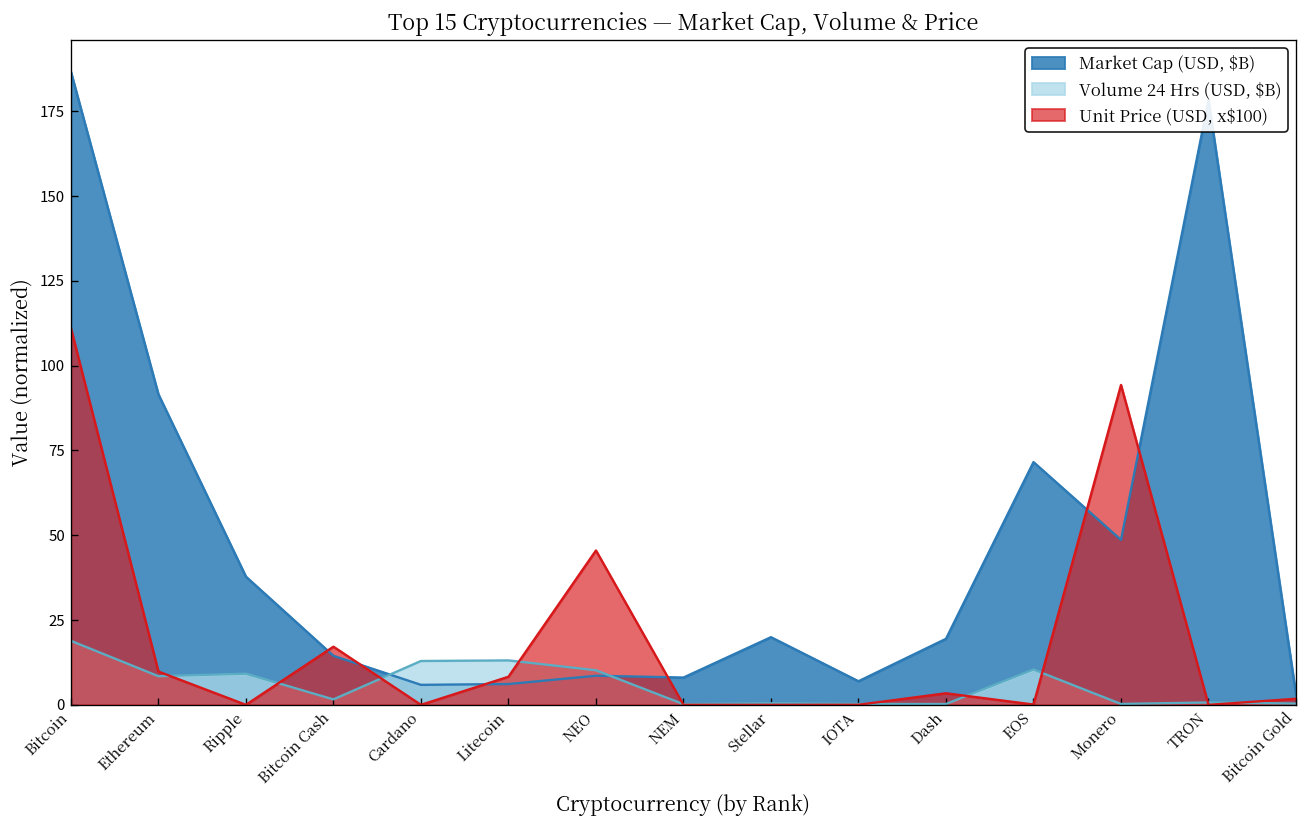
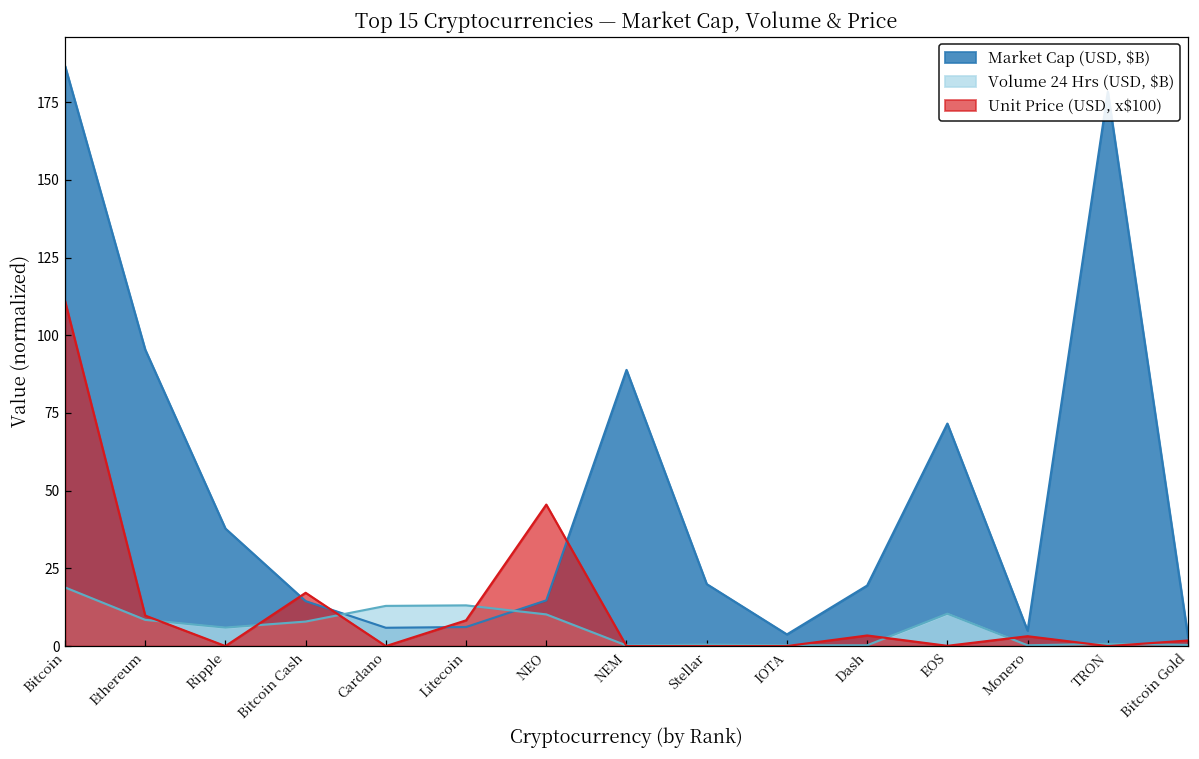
Market Cap (USD, $B), Ethereum: 92 -> 95
Volume 24 Hrs (USD, $B), Ripple: 9 -> 6
Volume 24 Hrs (USD, $B), Bitcoin Cash: 2 -> 8
Market Cap (USD, $B), NEO: 9 -> 15
Market Cap (USD, $B), NEM: 8 -> 89
Market Cap (USD, $B), IOTA: 7 -> 4
Market Cap (USD, $B), Monero: 49 -> 5
Unit Price (USD, x$100), Monero: 94 -> 3
